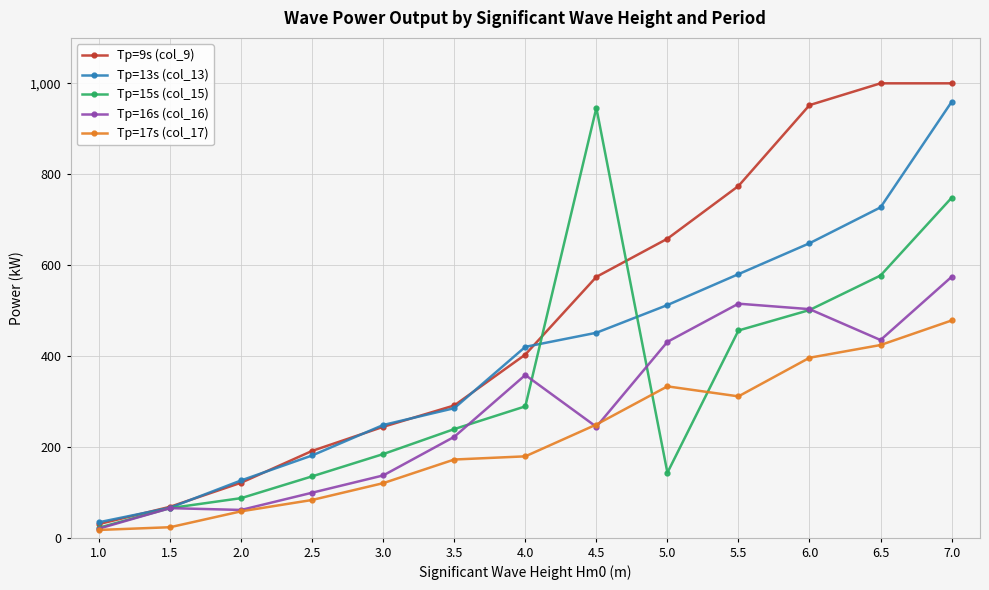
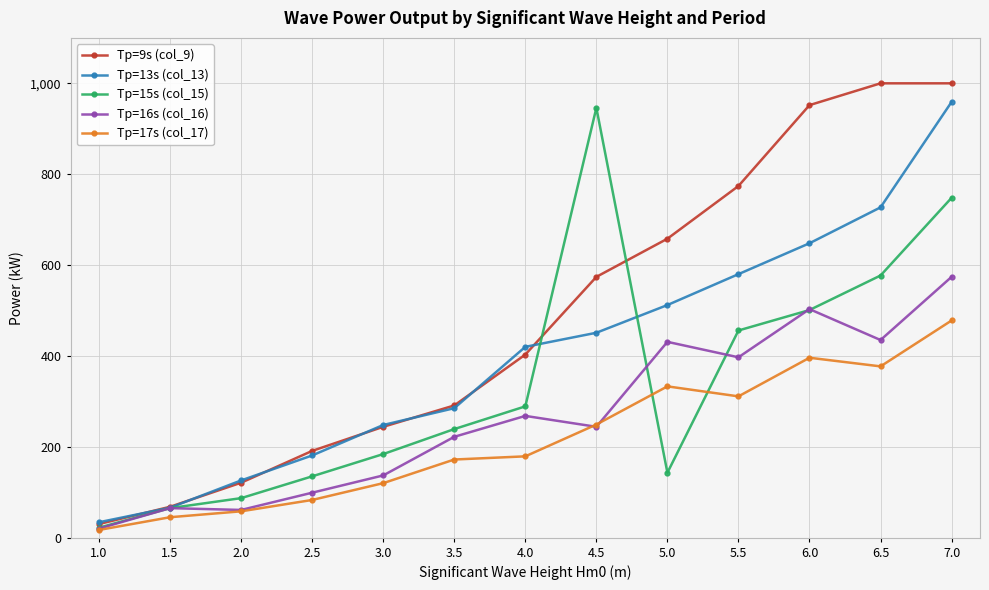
Tp=17s (col_17), 1.5: 20 -> 50
Tp=16s (col_16), 4.0: 360 -> 270
Tp=16s (col_16), 5.5: 520 -> 400
Tp=17s (col_17), 6.5: 420 -> 380
